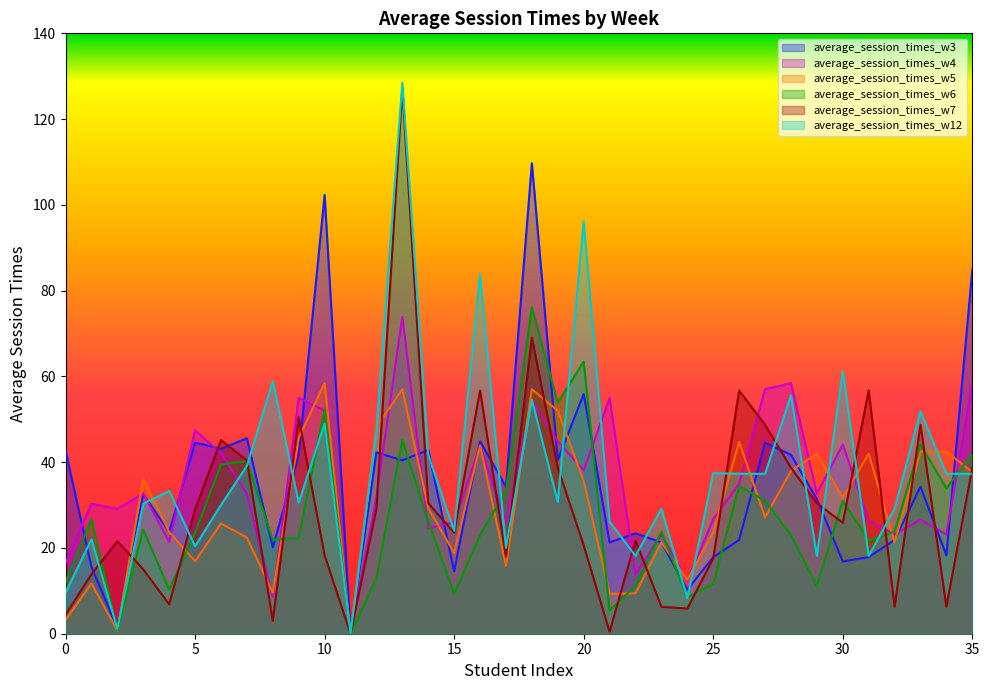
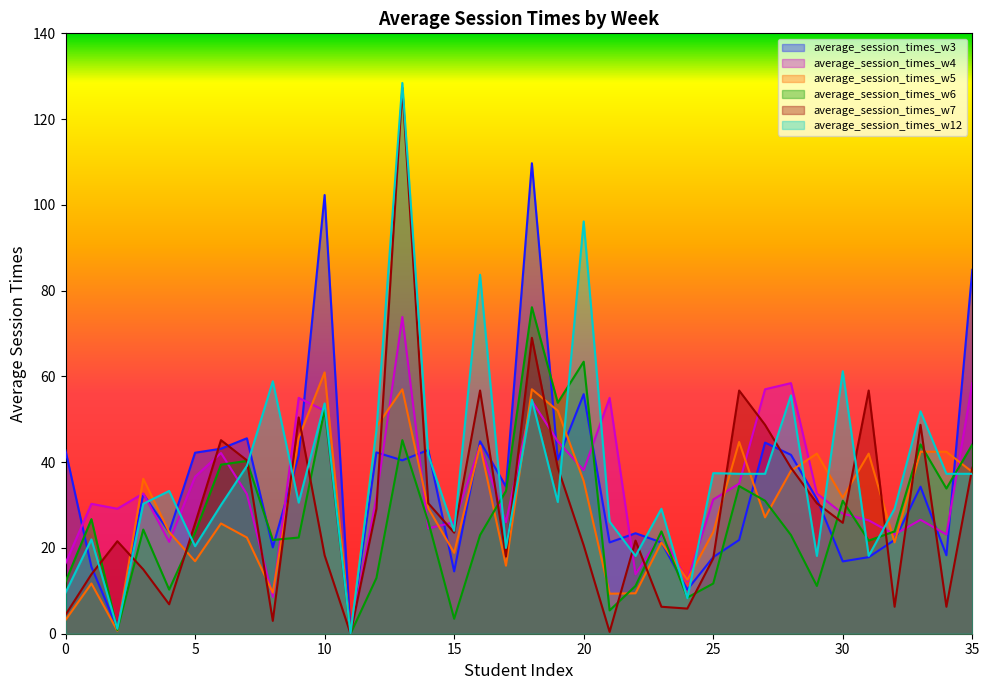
average_session_times_w3, 5: 45 -> 42
average_session_times_w4, 5: 47 -> 37
average_session_times_w7, 5: 29 -> 26
average_session_times_w5, 10: 58 -> 61
average_session_times_w12, 10: 49 -> 54
average_session_times_w6, 15: 9 -> 3
average_session_times_w4, 25: 27 -> 31
average_session_times_w4, 30: 44 -> 28
average_session_times_w6, 35: 42 -> 44
